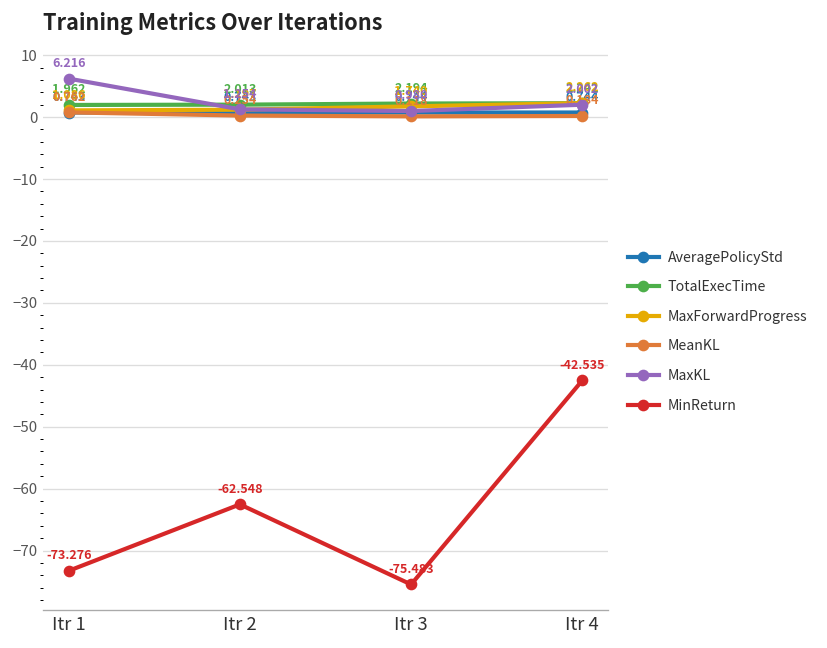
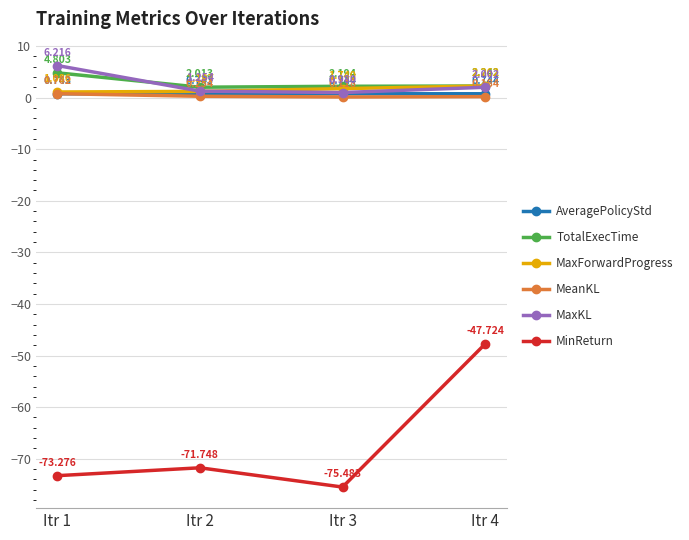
TotalExecTime, Itr 1: 1.962 -> 4.803
MinReturn, Itr 2: -62.548 -> -71.748
MinReturn, Itr 4: -42.535 -> -47.724
